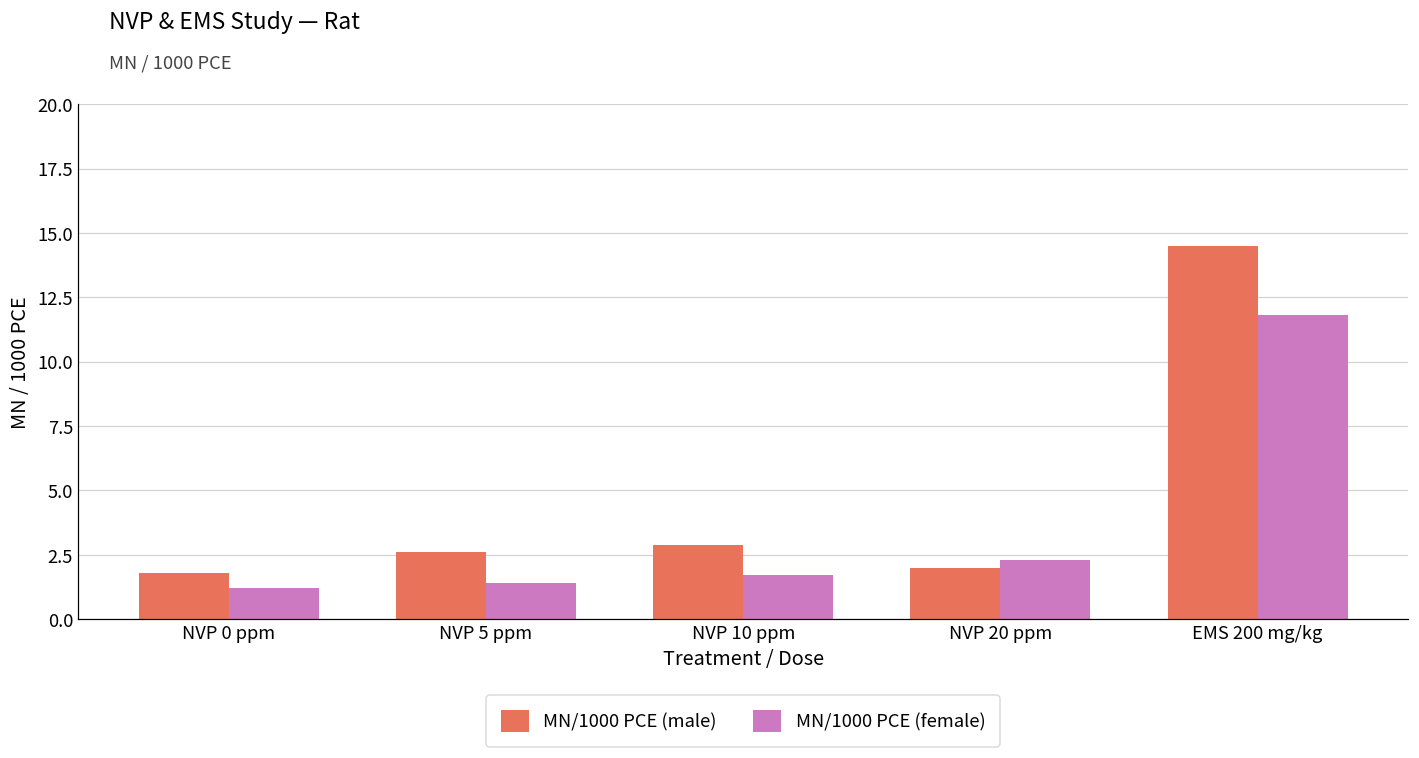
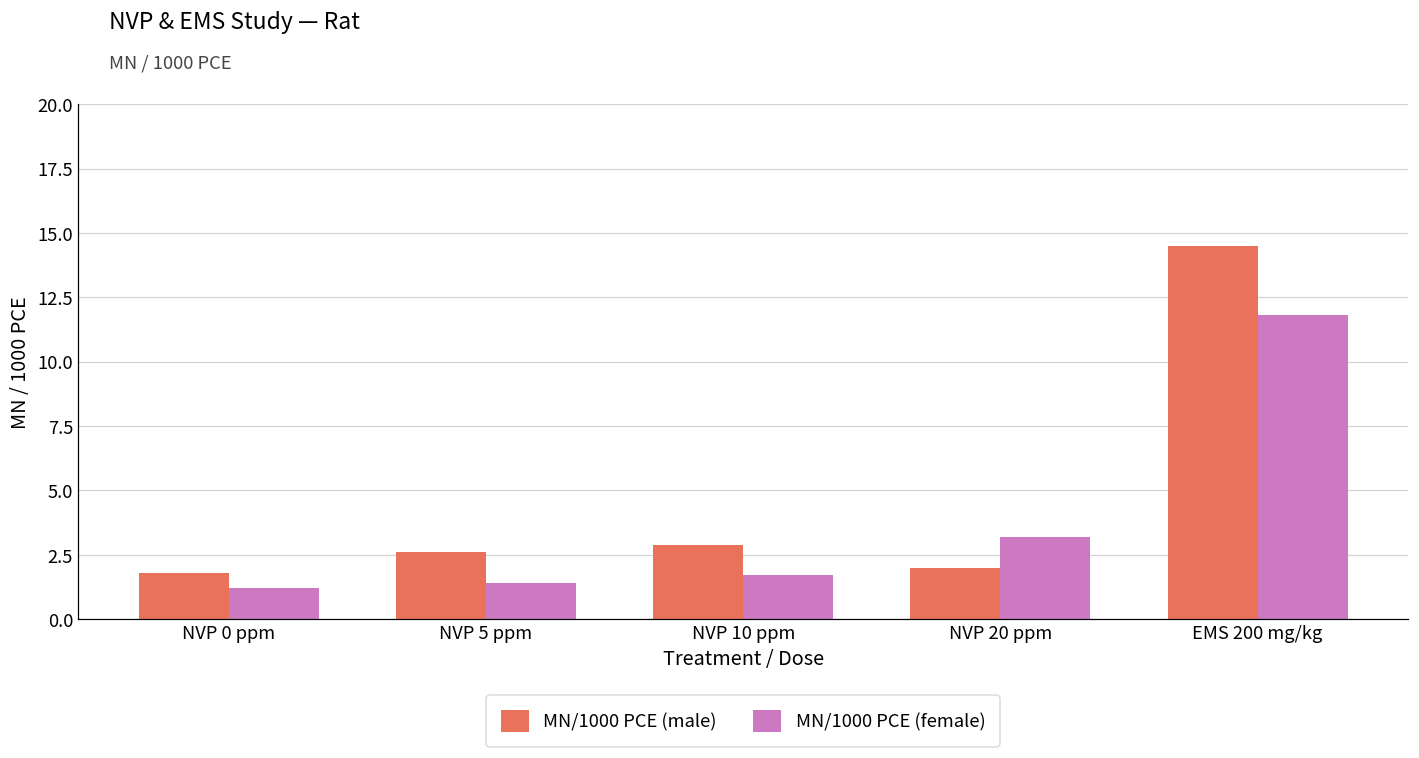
MN/1000 PCE (female), NVP 20 ppm: 2.3 -> 3.2
